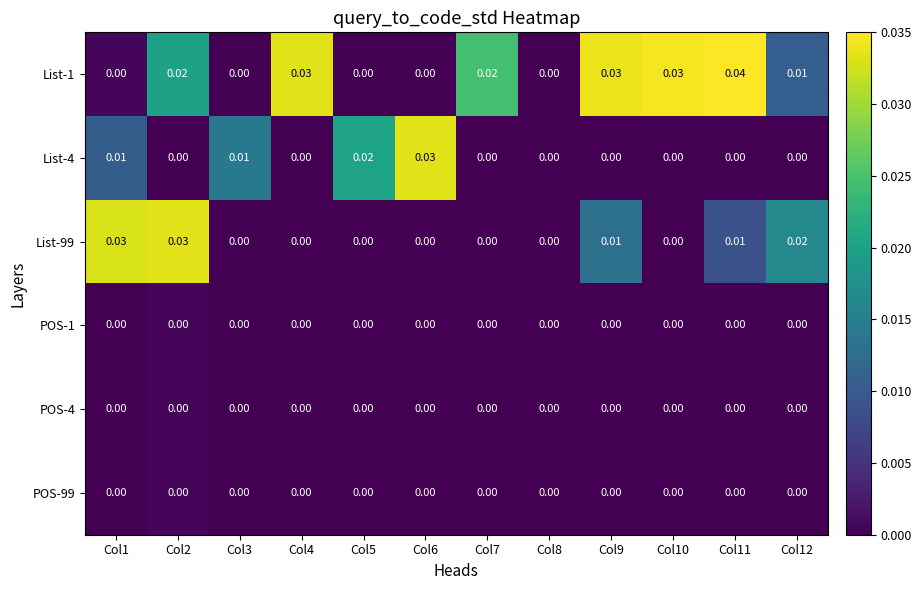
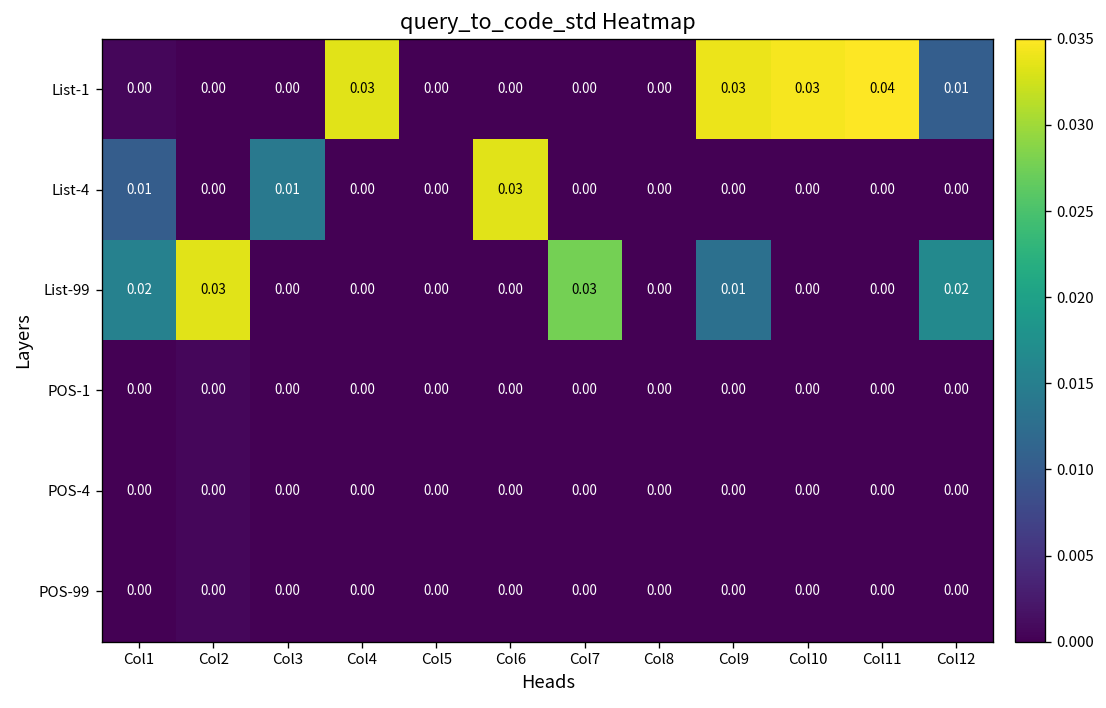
List-1, Col2: 0.02 -> 0.00
List-1, Col7: 0.02 -> 0.00
List-4, Col5: 0.02 -> 0.00
List-99, Col1: 0.03 -> 0.02
List-99, Col7: 0.00 -> 0.03
List-99, Col11: 0.01 -> 0.00
